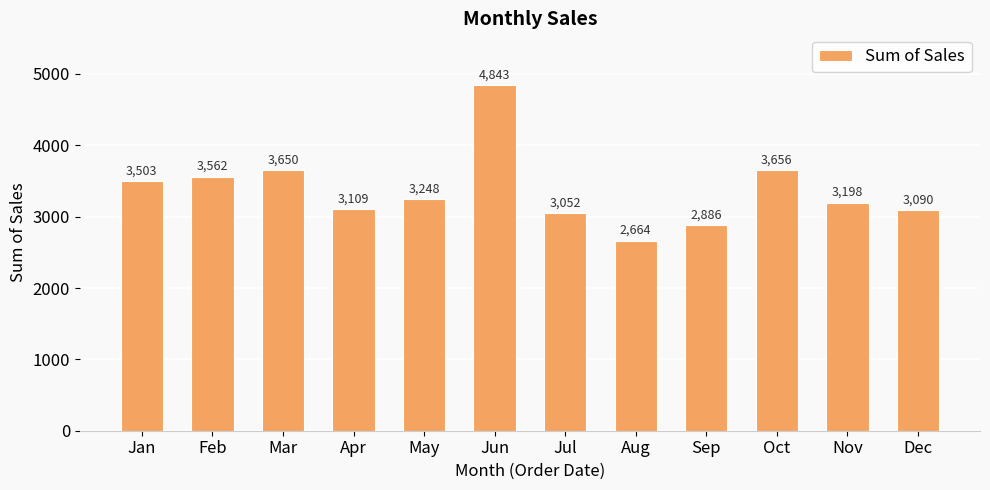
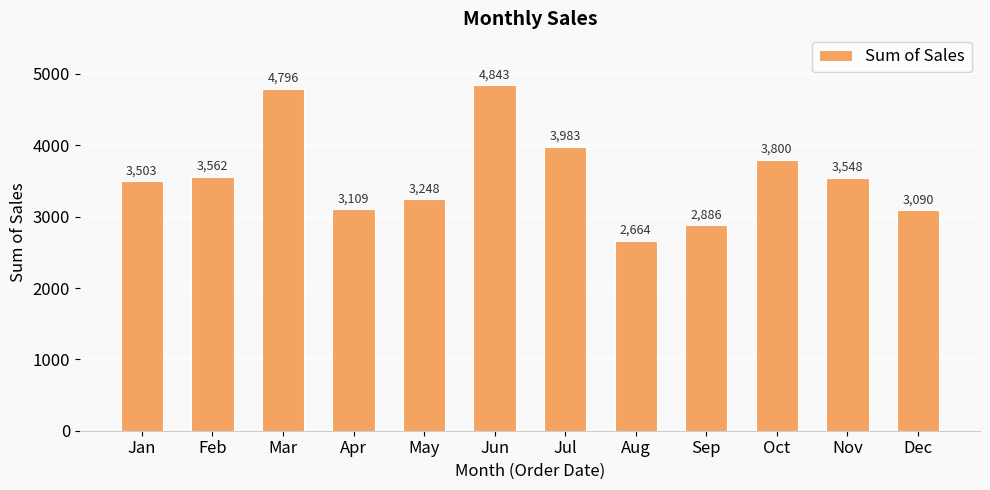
Mar: 3,650 -> 4,796
Jul: 3,052 -> 3,983
Oct: 3,656 -> 3,800
Nov: 3,198 -> 3,548
